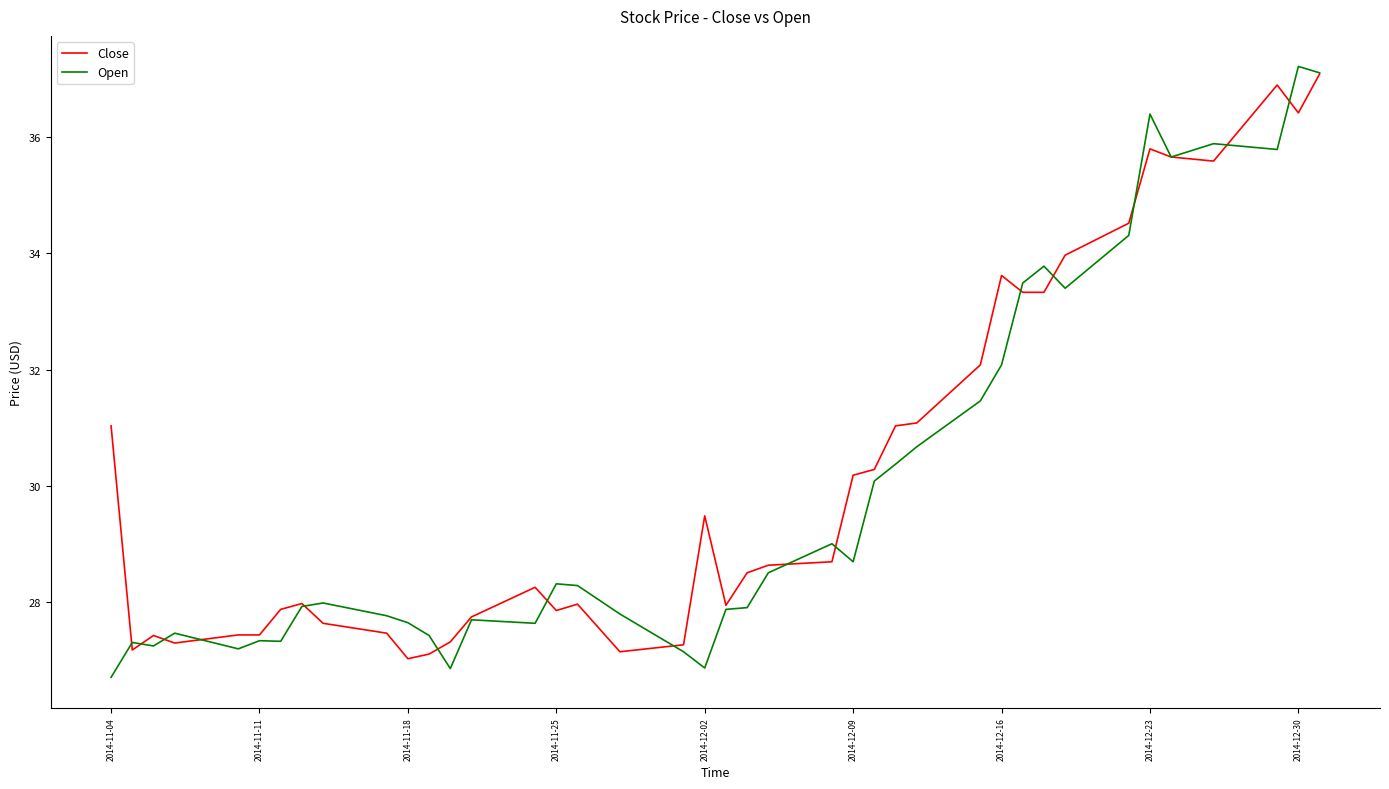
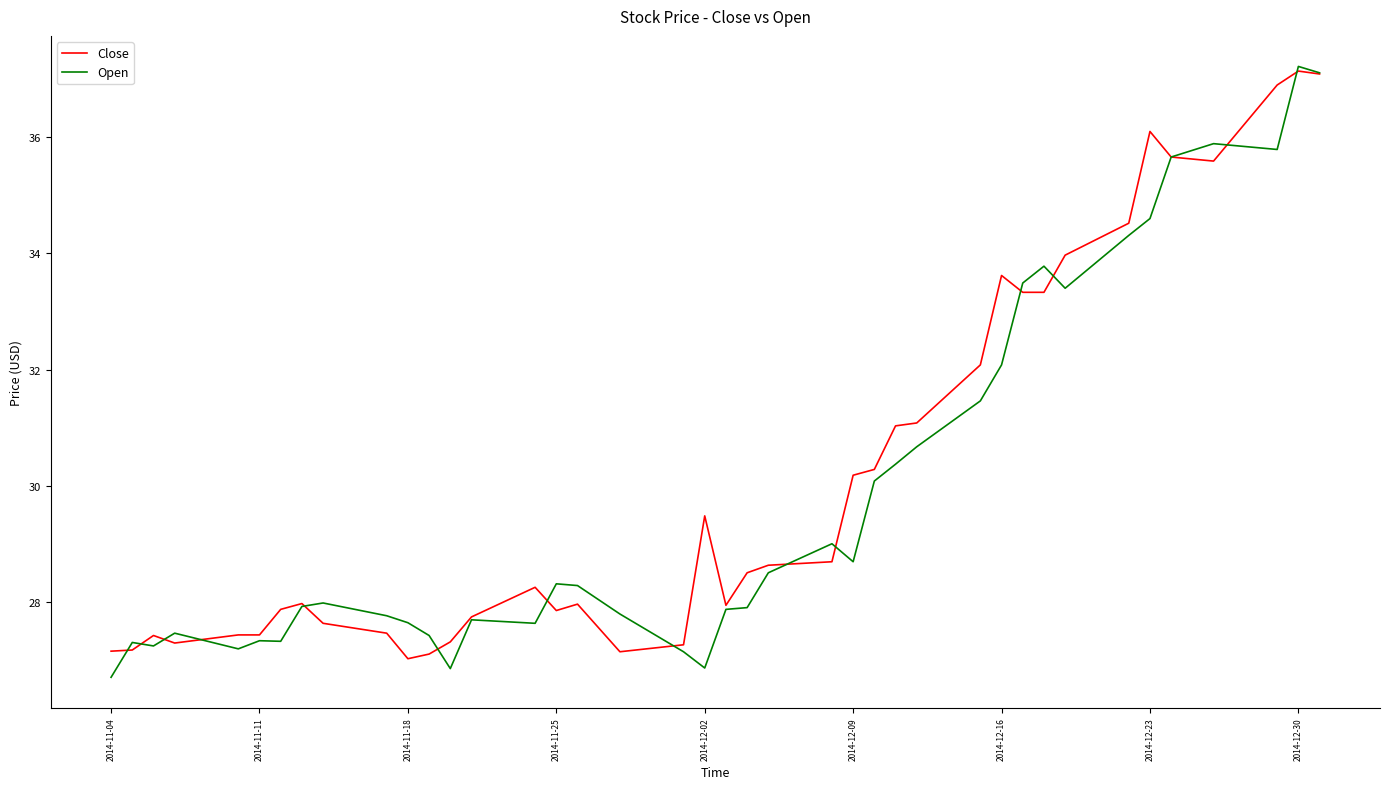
Close, 2014-11-04: 31.0 -> 27.2
Close, 2014-12-23: 35.8 -> 36.1
Open, 2014-12-23: 36.4 -> 34.6
Close, 2014-12-30: 36.4 -> 37.1
